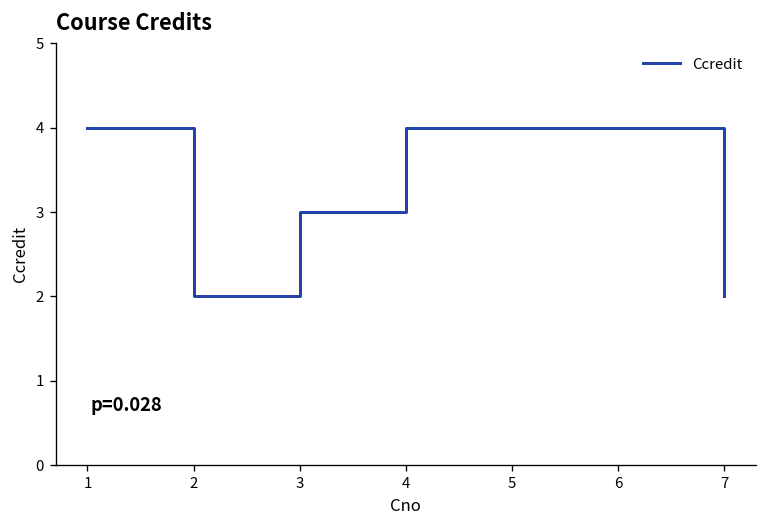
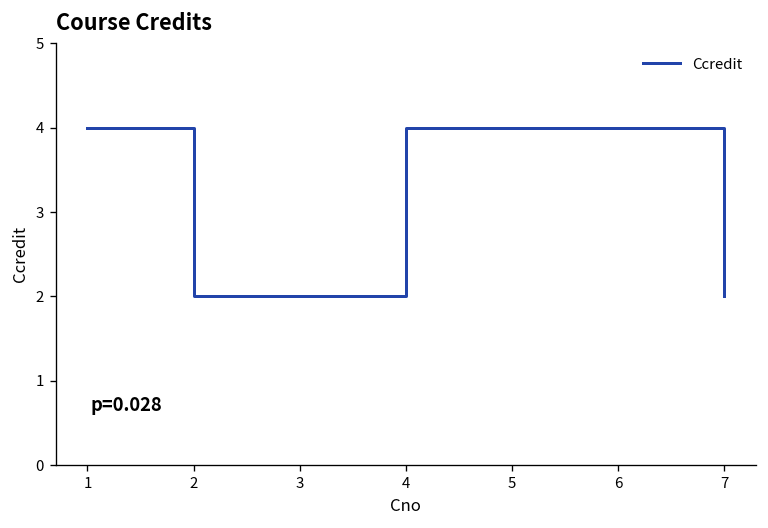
3: 3 -> 2
